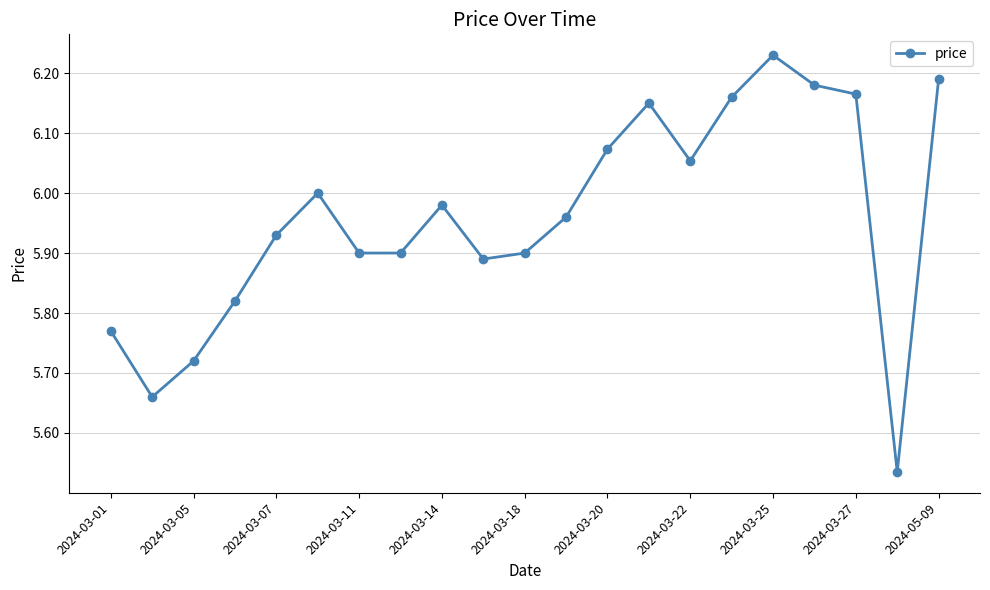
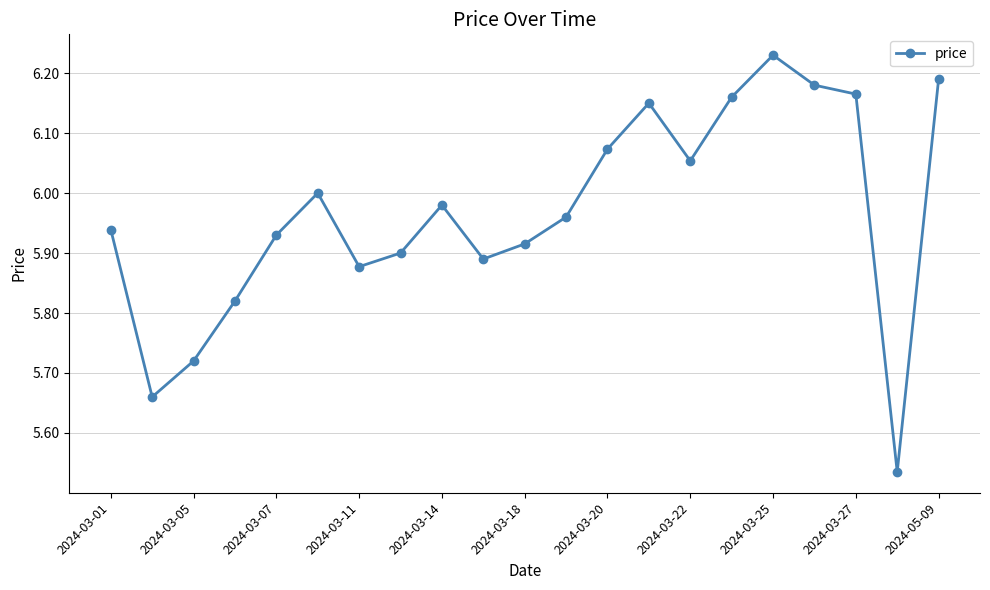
2024-03-01: 5.77 -> 5.94
2024-03-11: 5.90 -> 5.88
2024-03-18: 5.90 -> 5.92
